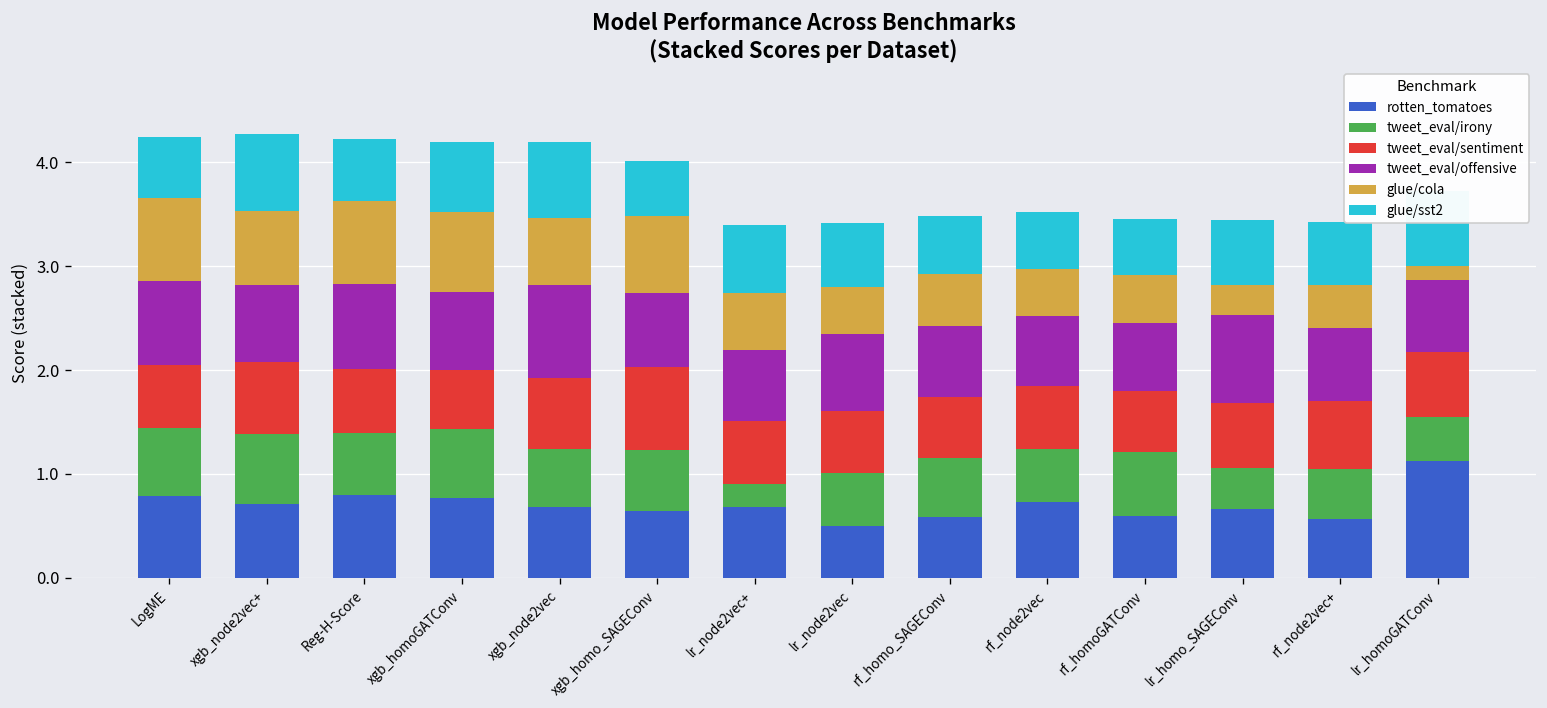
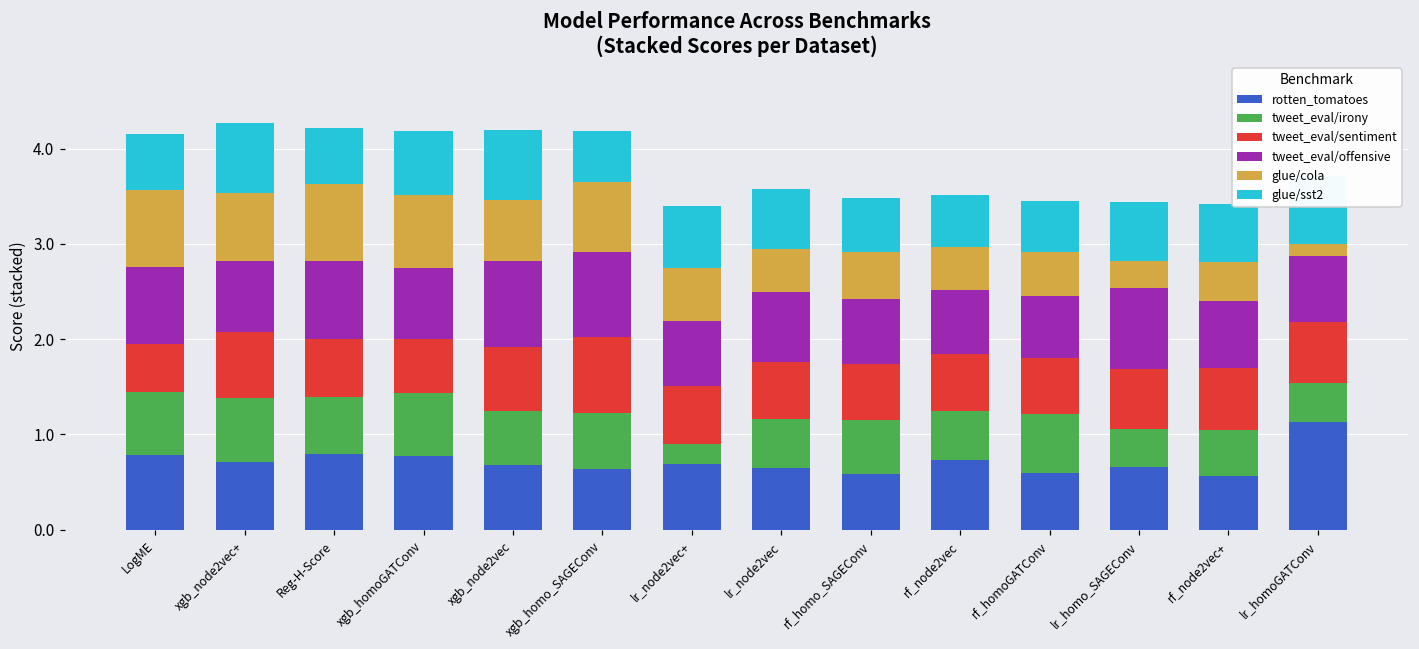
tweet_eval/sentiment, LogME: 0.6 -> 0.5
tweet_eval/offensive, xgb_homo_SAGEConv: 0.7 -> 0.9
rotten_tomatoes, lr_node2vec: 0.5 -> 0.6
